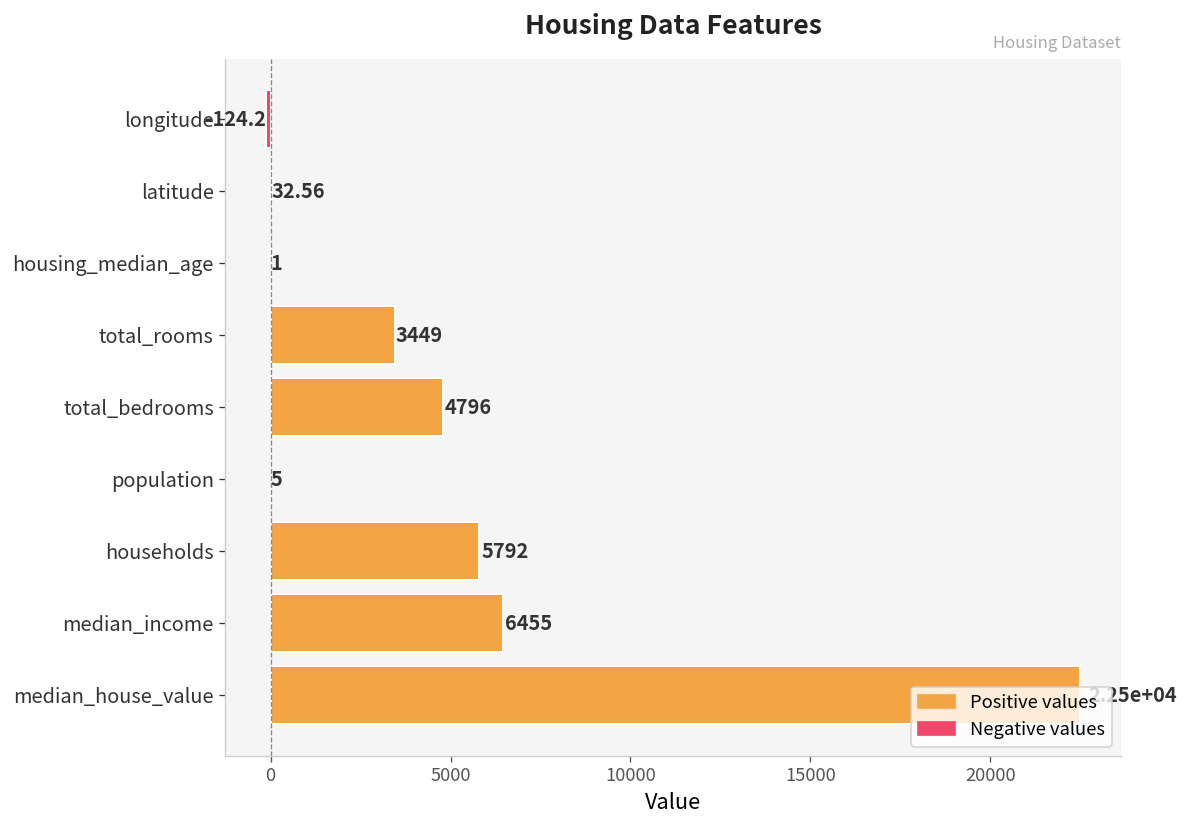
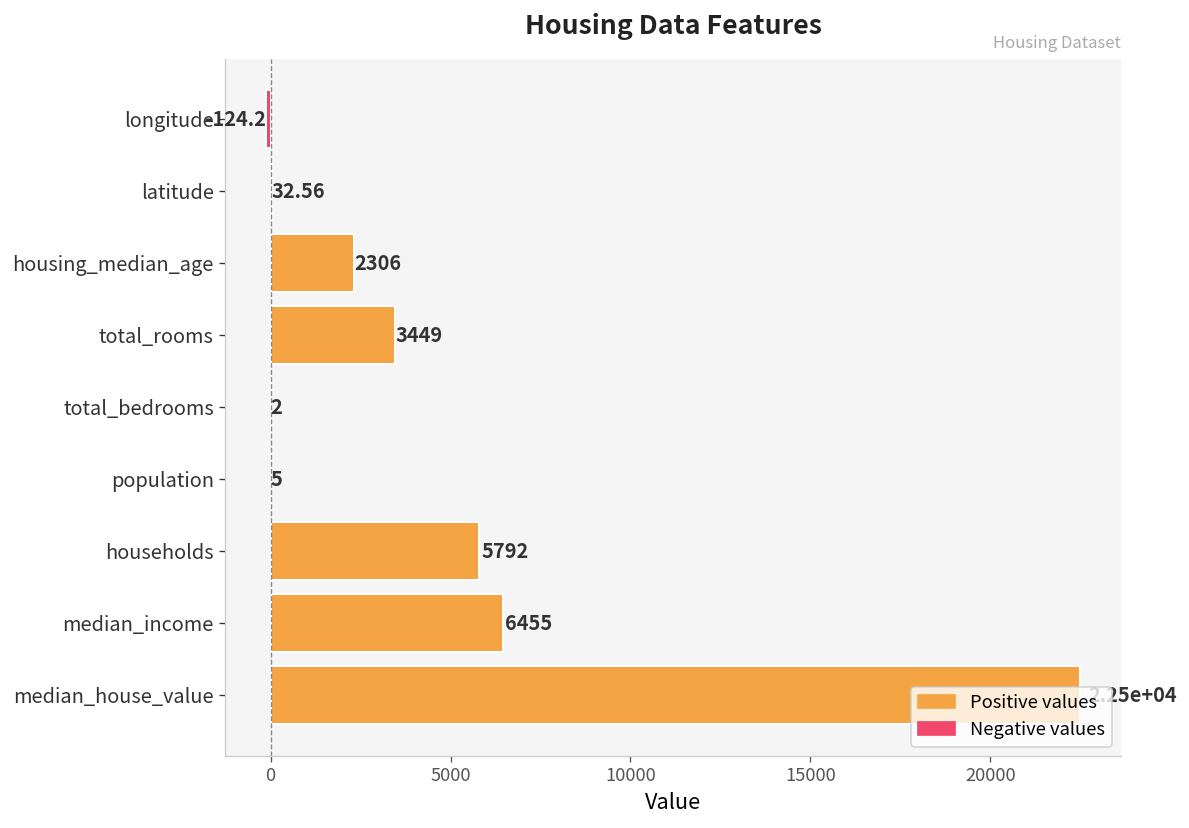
housing_median_age: 1 -> 2306
total_bedrooms: 4796 -> 2
